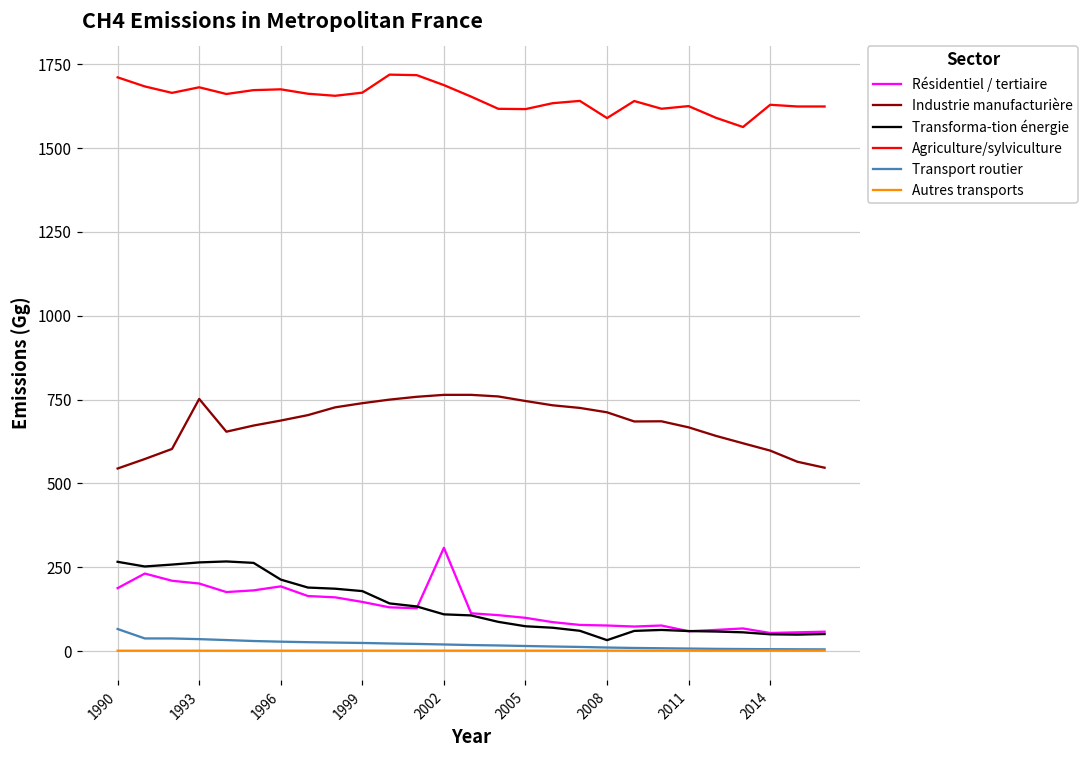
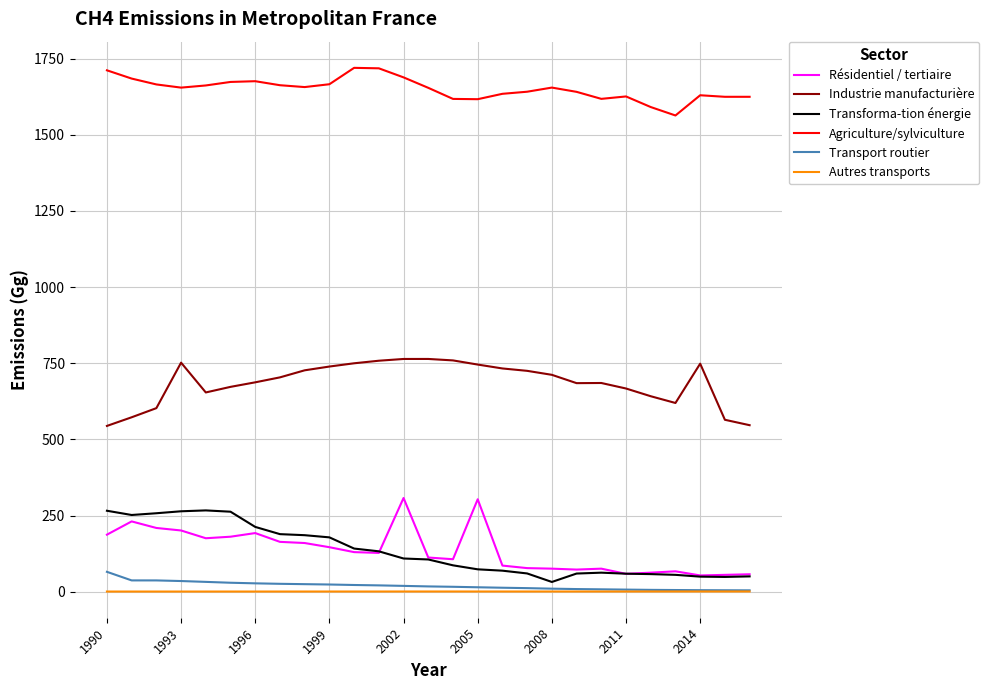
Agriculture/sylviculture, 1993: 1680 -> 1650
Résidentiel / tertiaire, 2005: 100 -> 300
Agriculture/sylviculture, 2008: 1590 -> 1650
Industrie manufacturière, 2014: 600 -> 750
